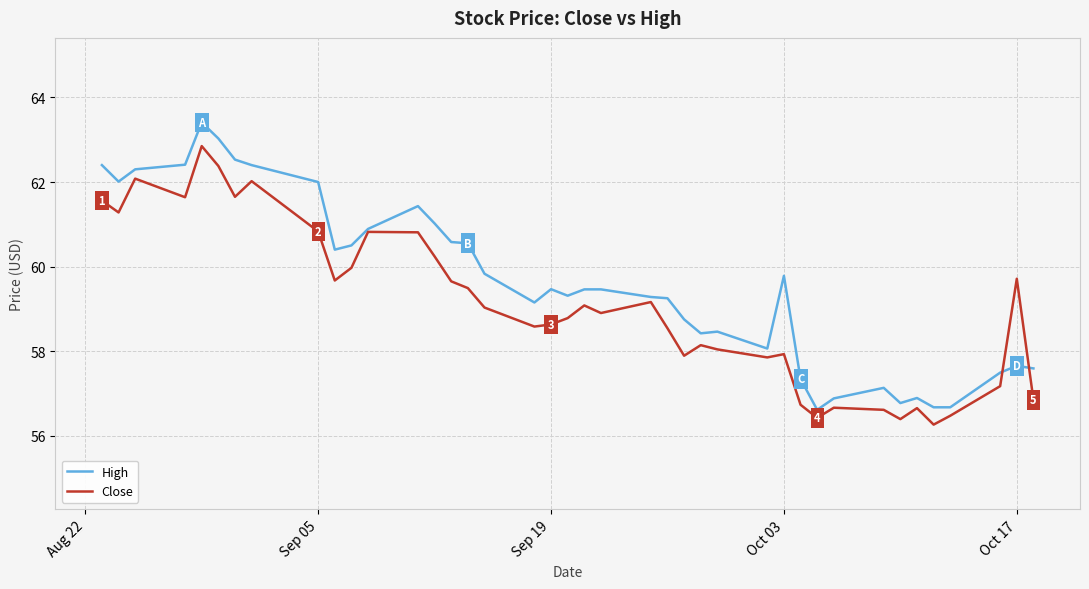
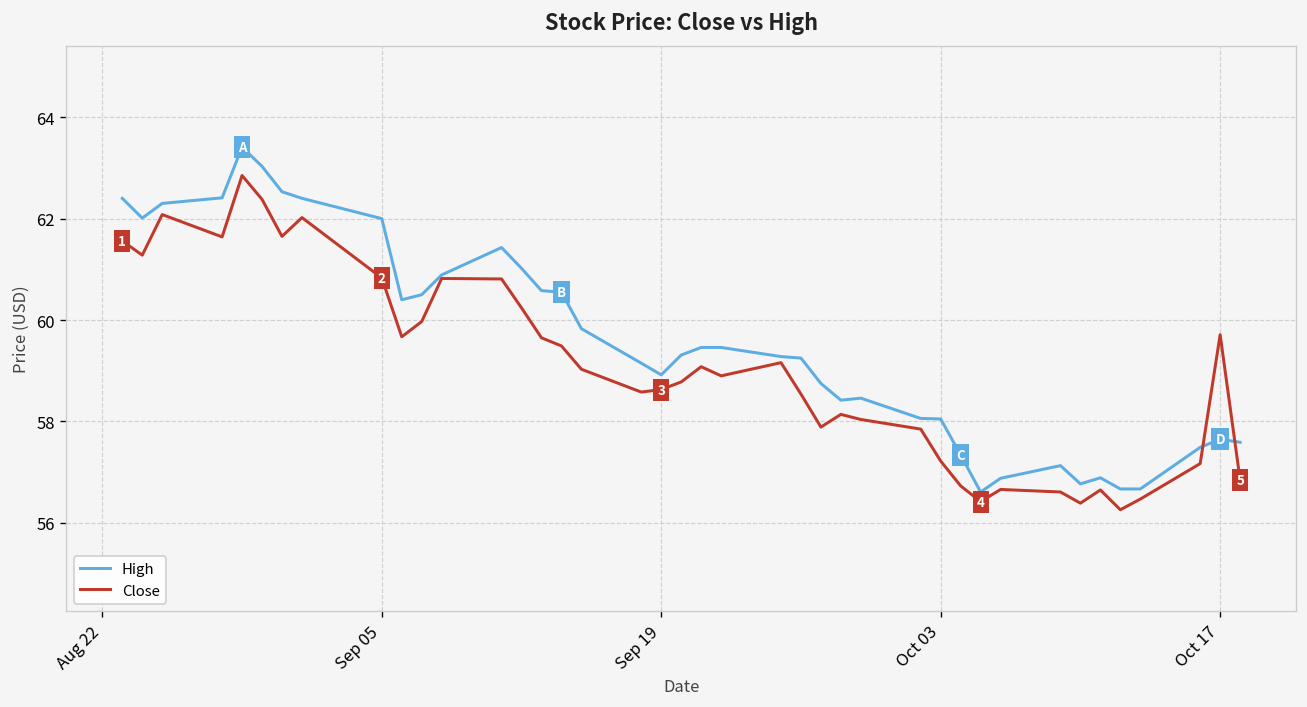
High, Sep 19: 59.5 -> 58.9
High, Oct 03: 59.8 -> 58.0
Close, Oct 03: 57.9 -> 57.2
